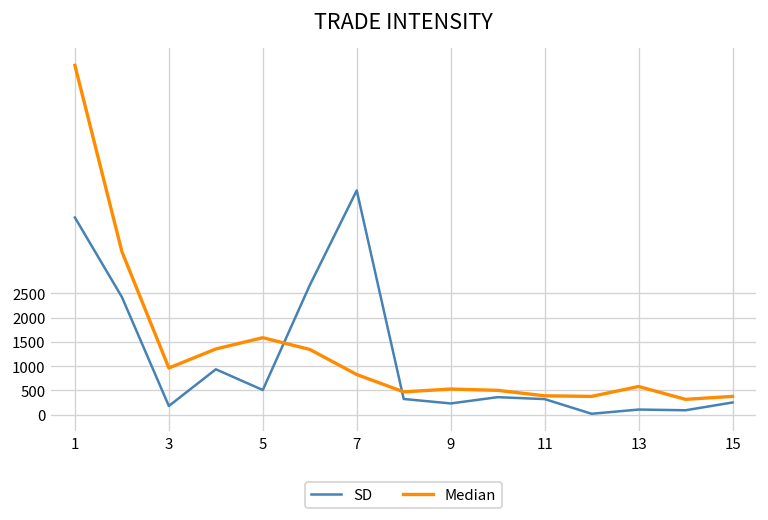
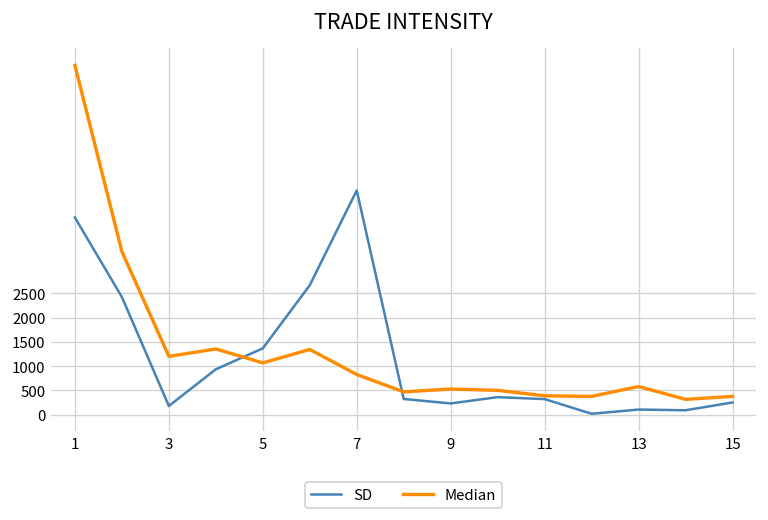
Median, 3: 1000 -> 1200
SD, 5: 500 -> 1400
Median, 5: 1600 -> 1100
